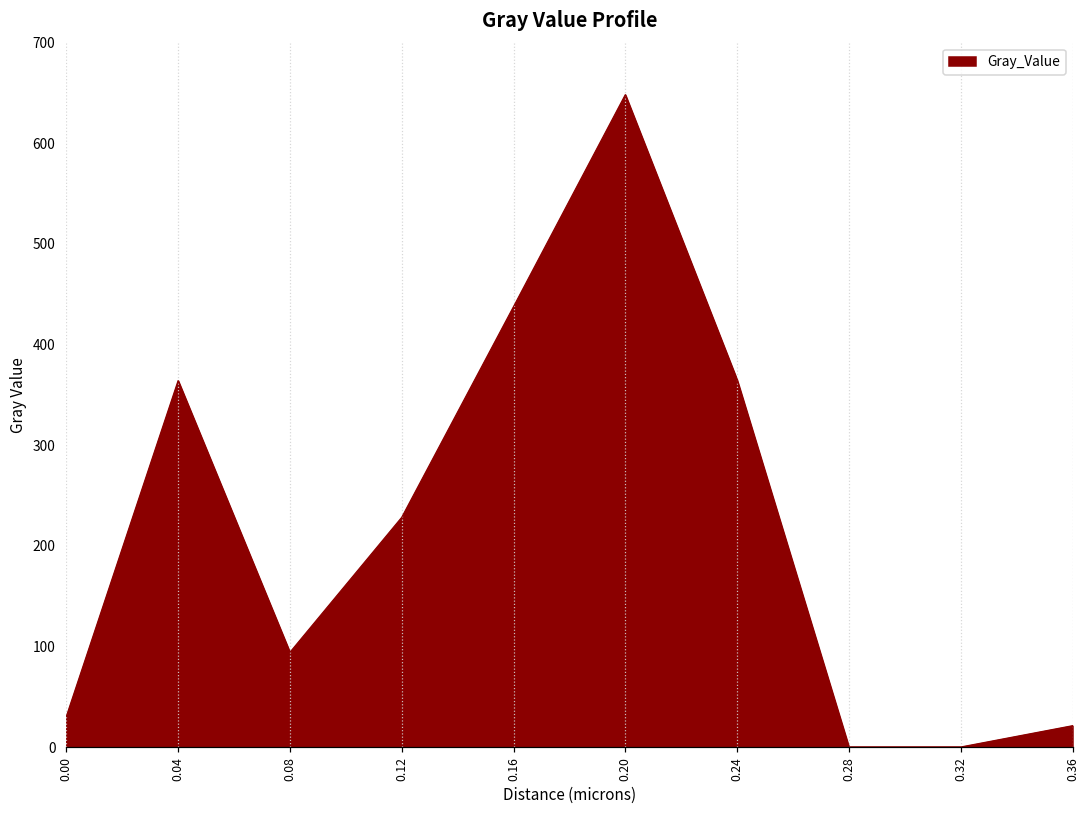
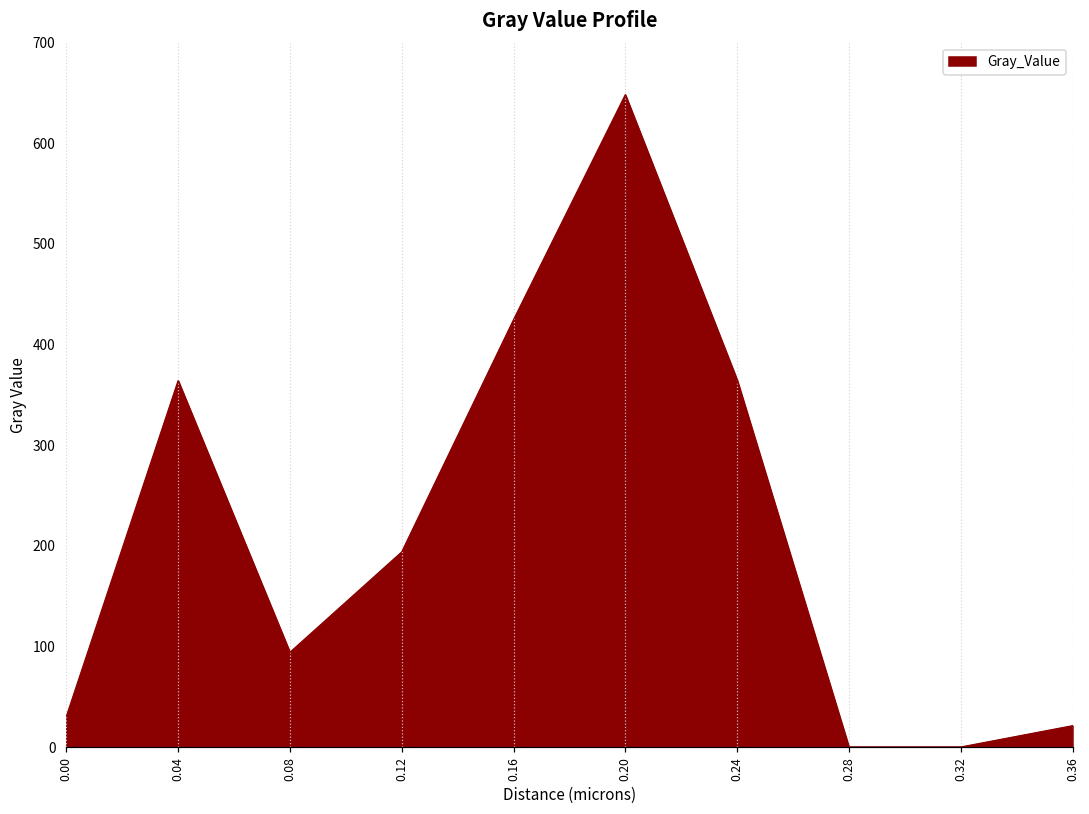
0.12: 230 -> 190
0.16: 440 -> 420
